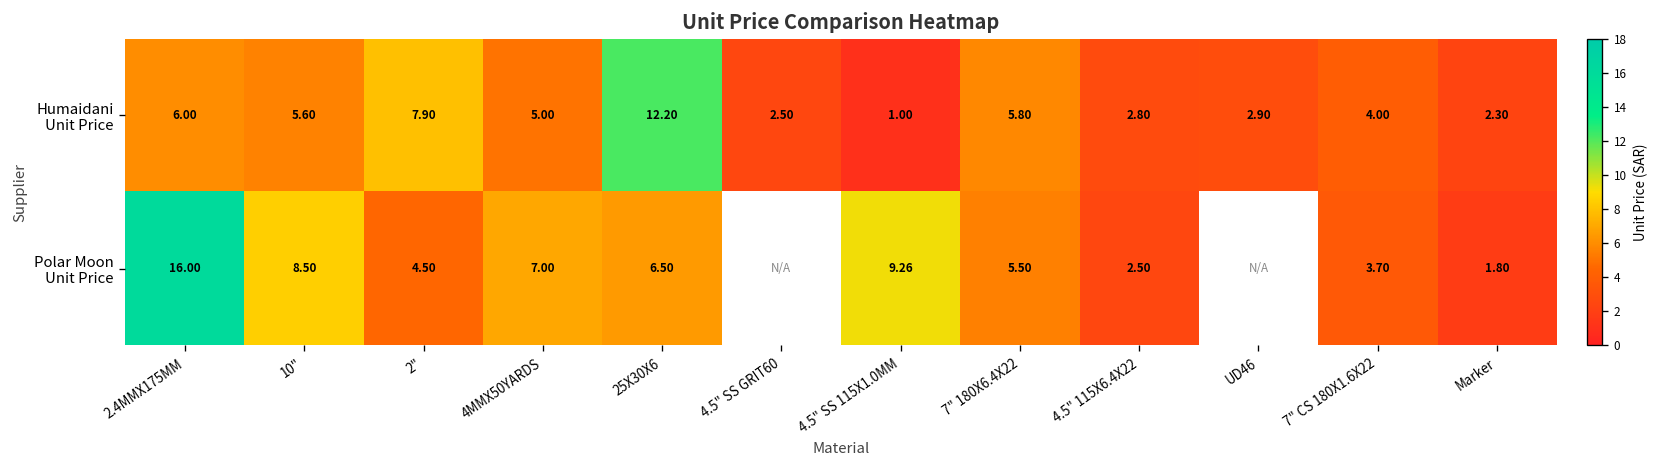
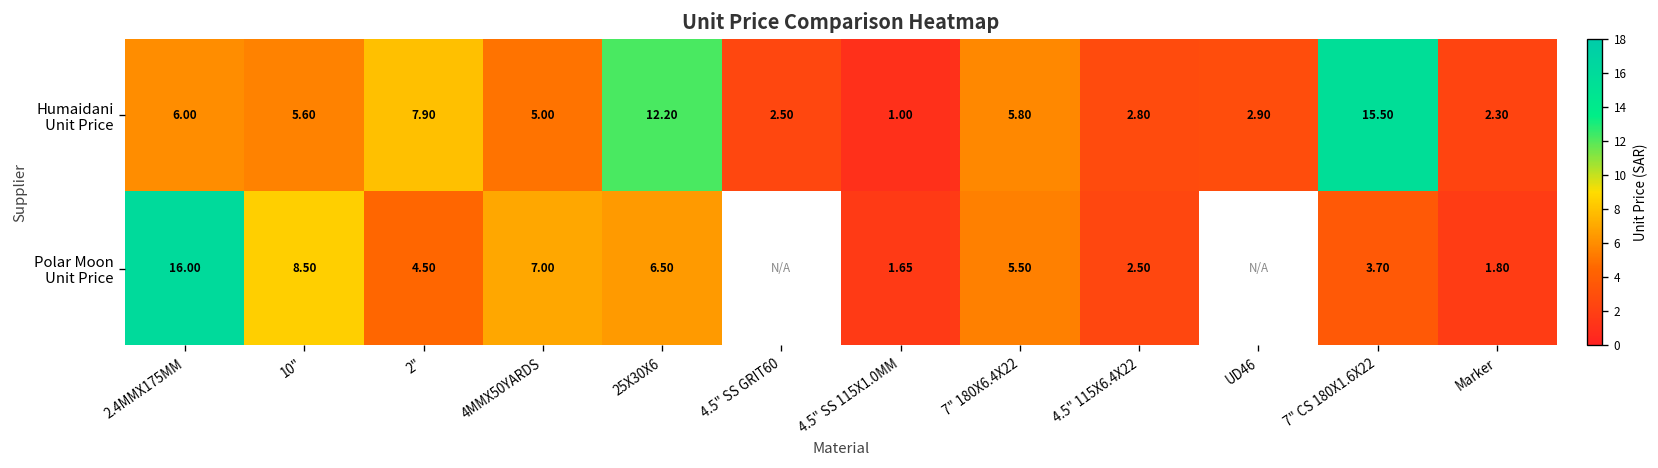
Humaidani Unit Price, 7" CS 180X1.6X22: 4.00 -> 15.50
Polar Moon Unit Price, 4.5" SS 115X1.0MM: 9.26 -> 1.65
